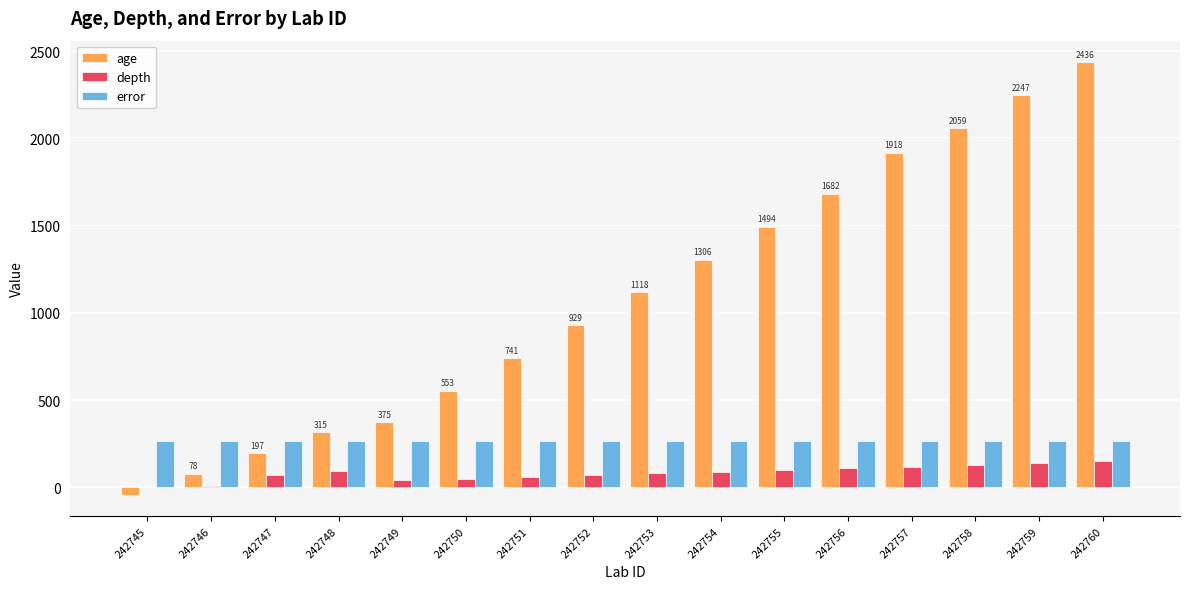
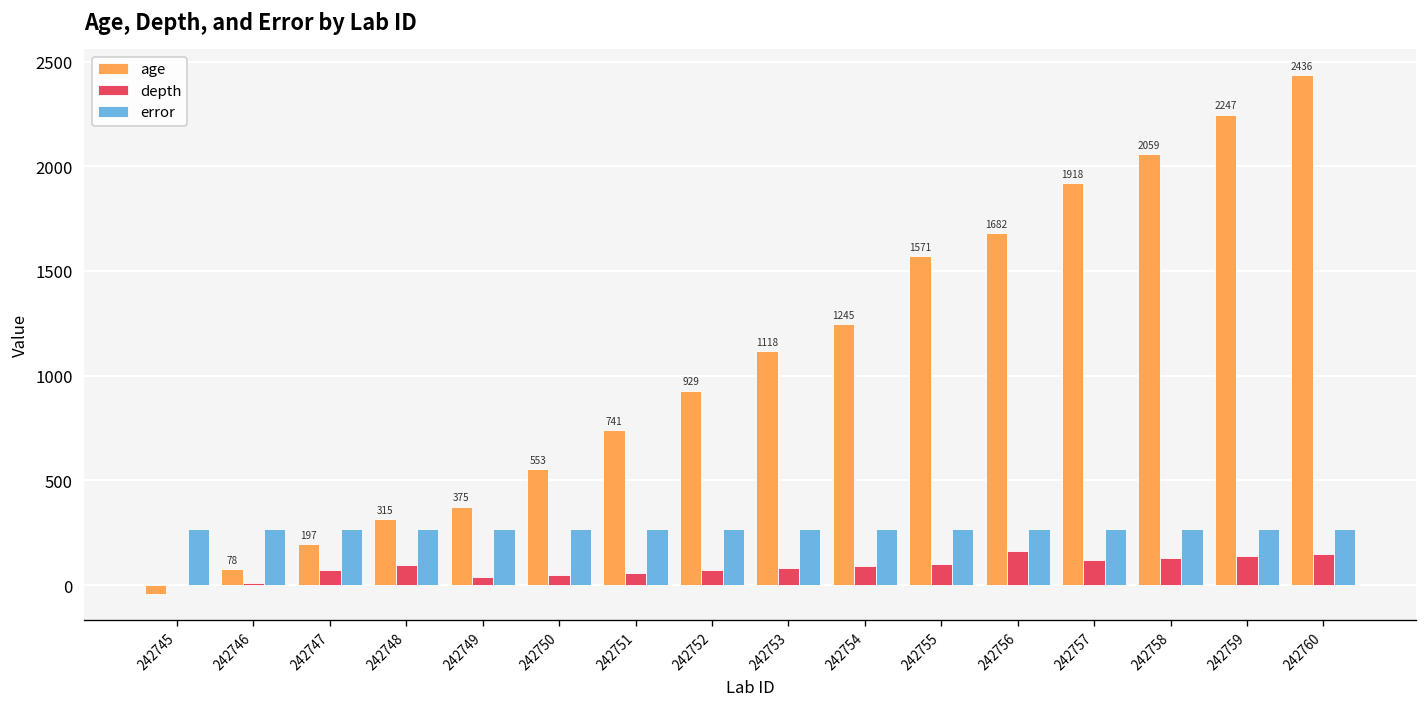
age, 242754: 1306 -> 1245
age, 242755: 1494 -> 1571
depth, 242756: 110 -> 160
